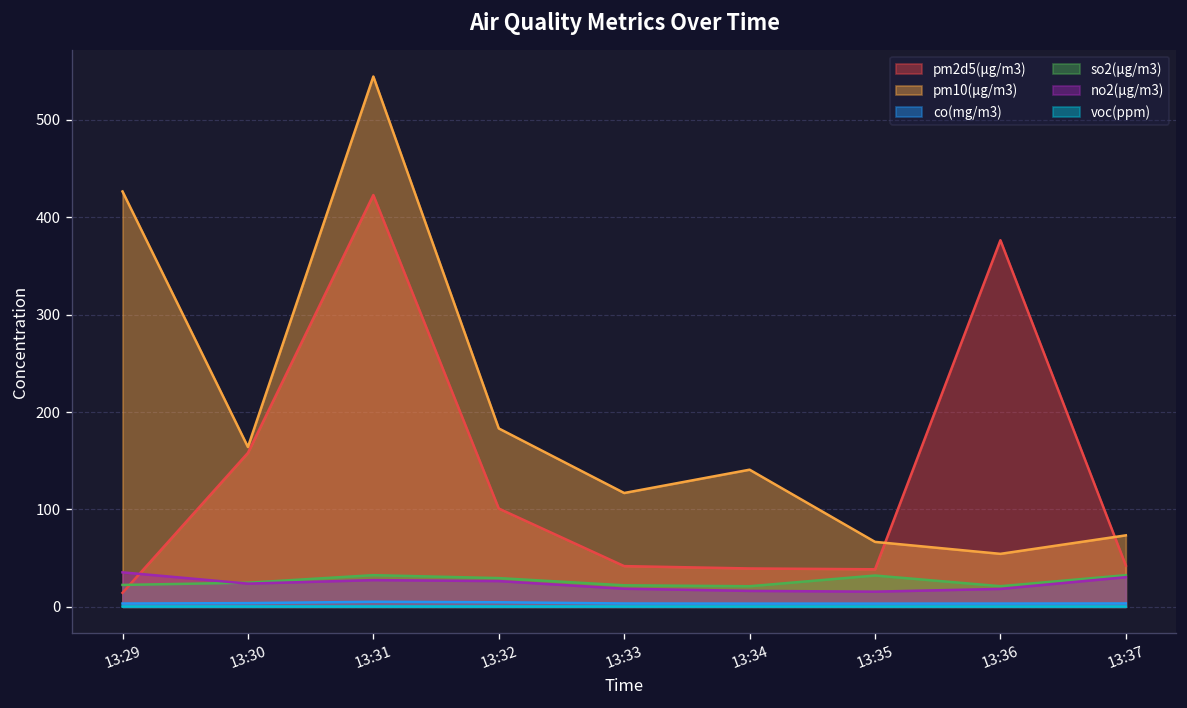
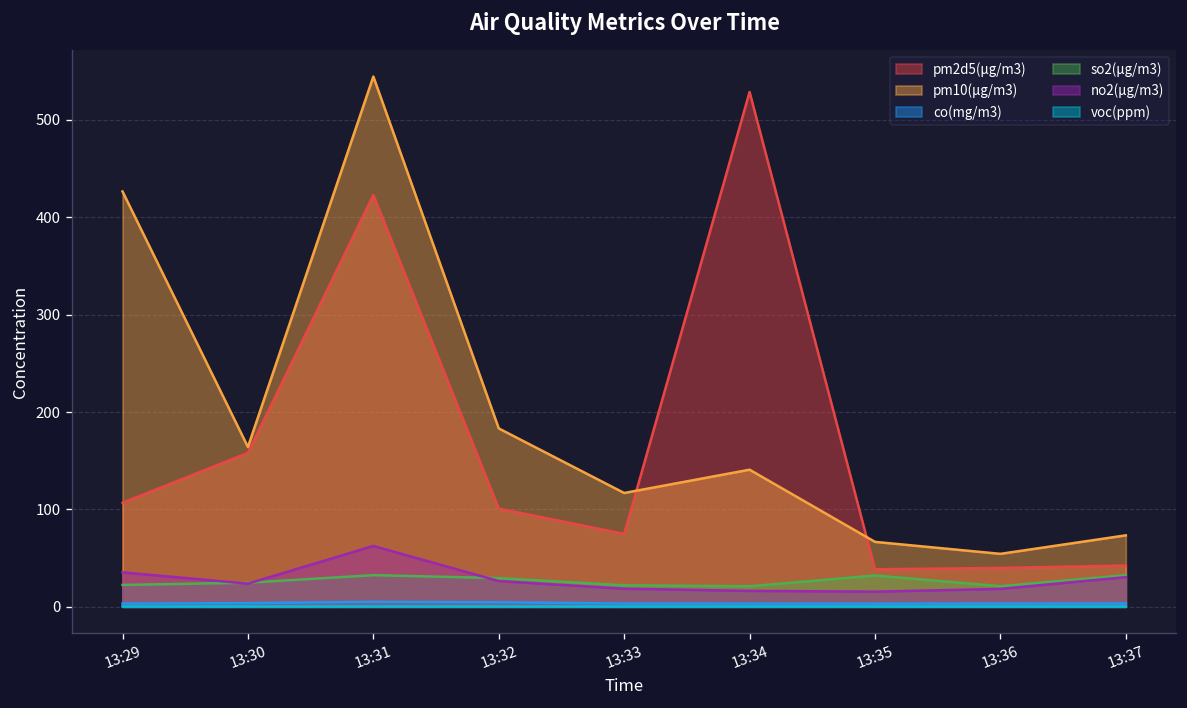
pm2d5(μg/m3), 13:29: 10 -> 110
no2(μg/m3), 13:31: 30 -> 60
pm2d5(μg/m3), 13:33: 40 -> 70
pm2d5(μg/m3), 13:34: 40 -> 530
pm2d5(μg/m3), 13:36: 380 -> 40
